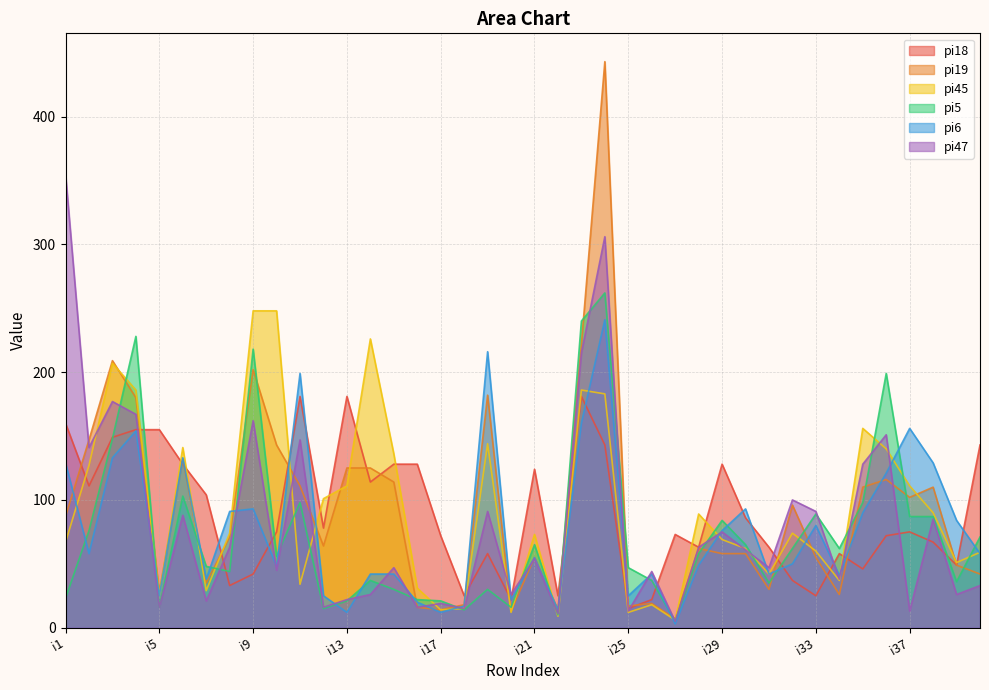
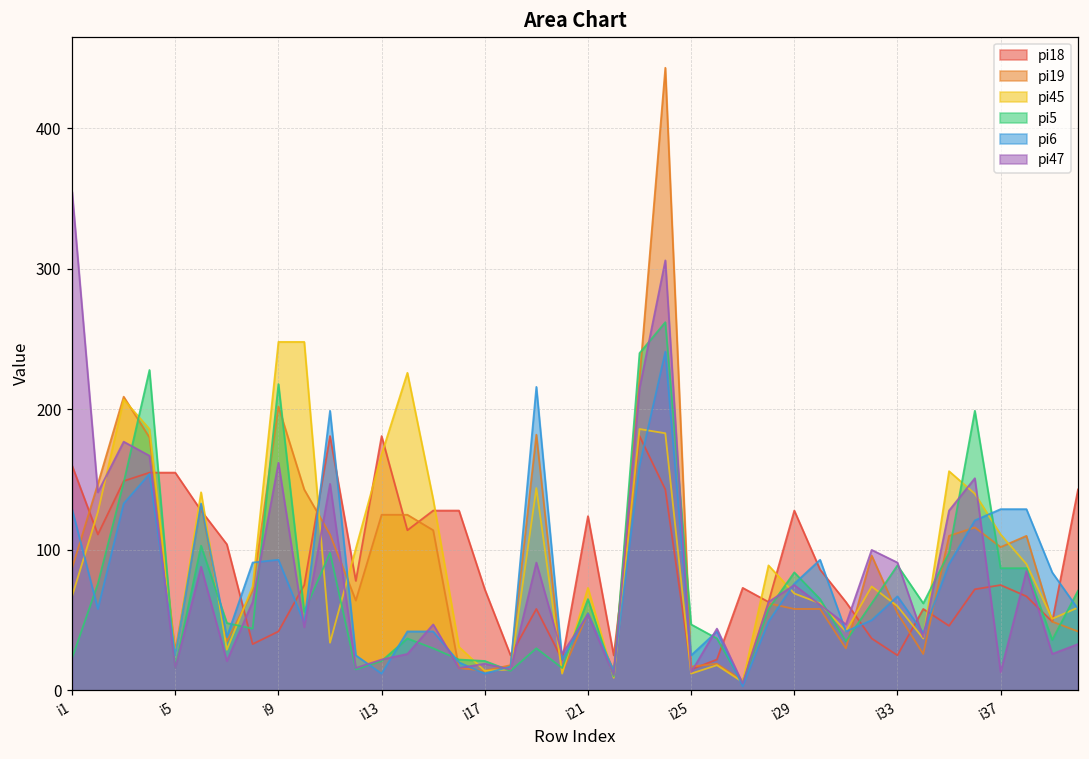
pi45, i13: 111 -> 168
pi6, i33: 80 -> 67
pi6, i37: 156 -> 129
